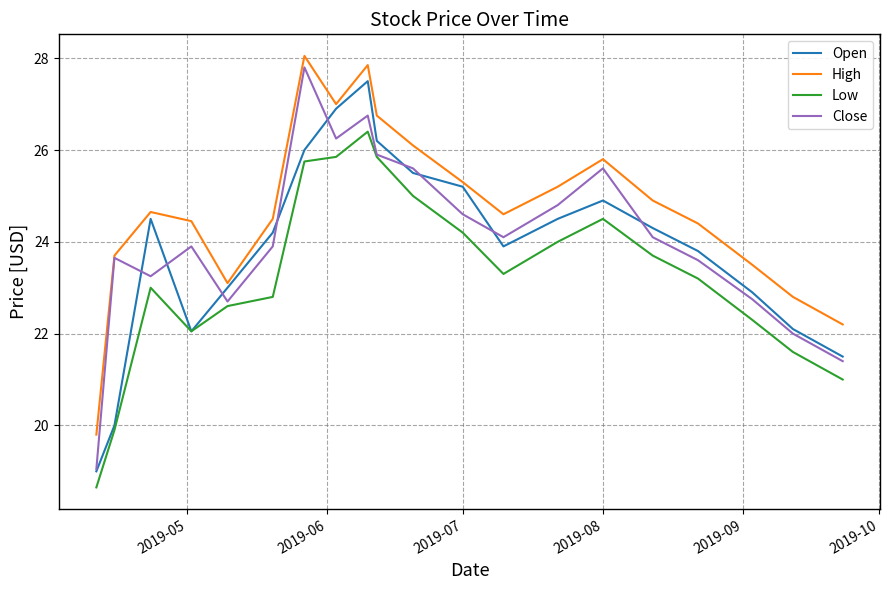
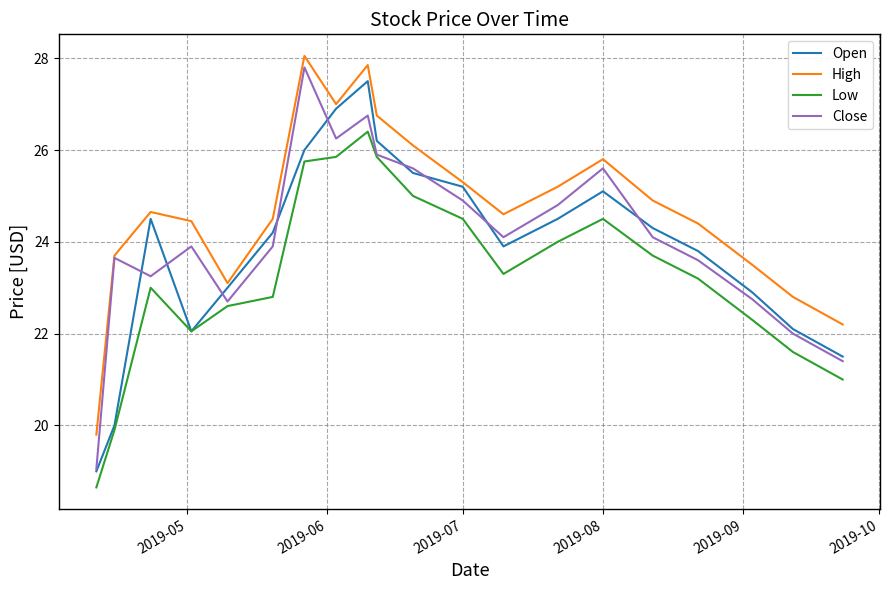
Low, 2019-07: 24.2 -> 24.5
Close, 2019-07: 24.6 -> 24.9
Open, 2019-08: 24.9 -> 25.1
